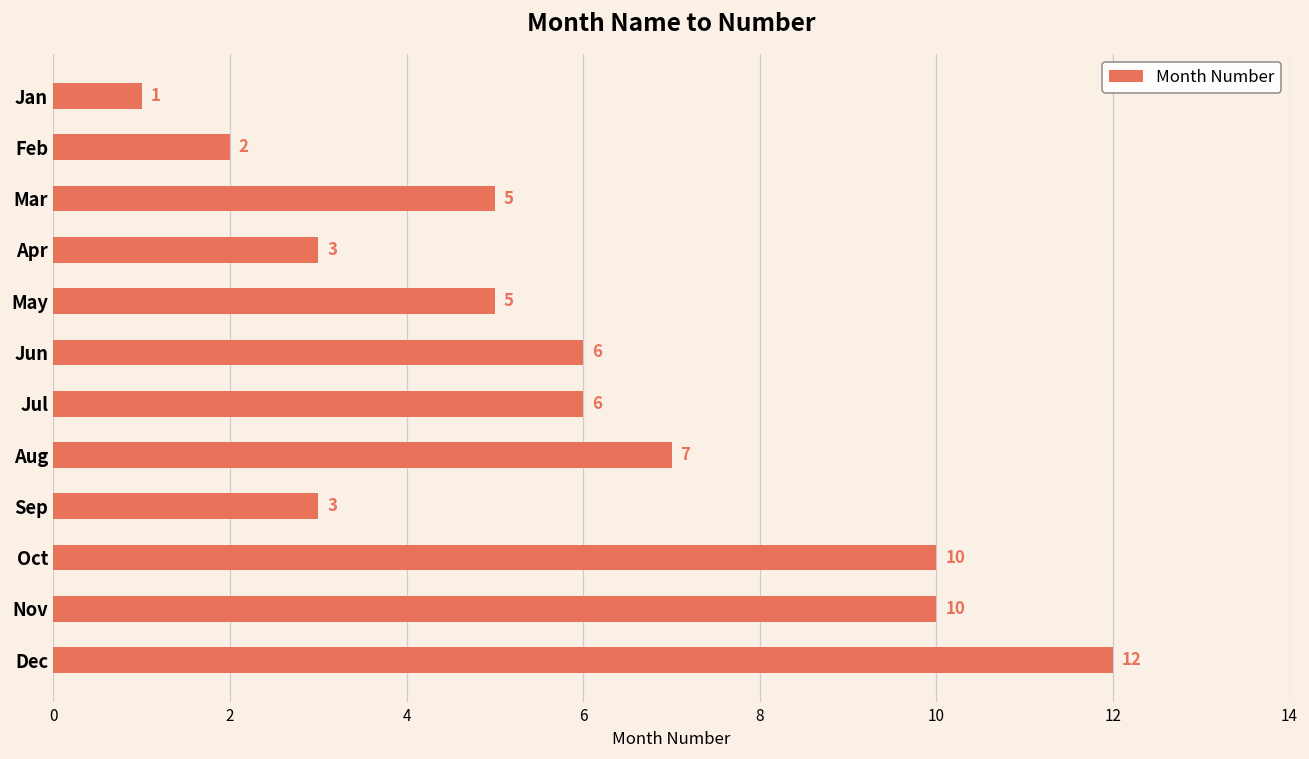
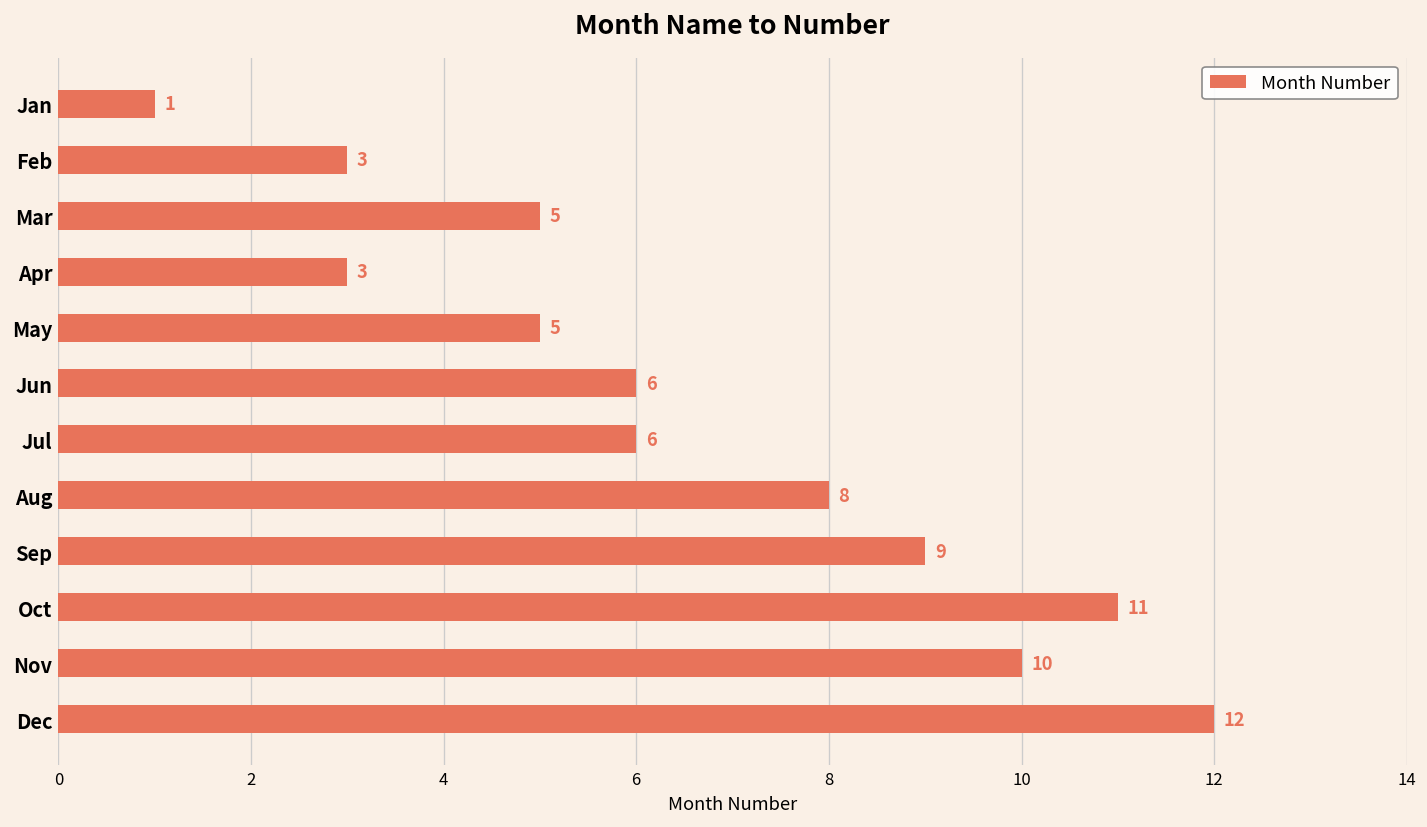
Feb: 2 -> 3
Aug: 7 -> 8
Sep: 3 -> 9
Oct: 10 -> 11
